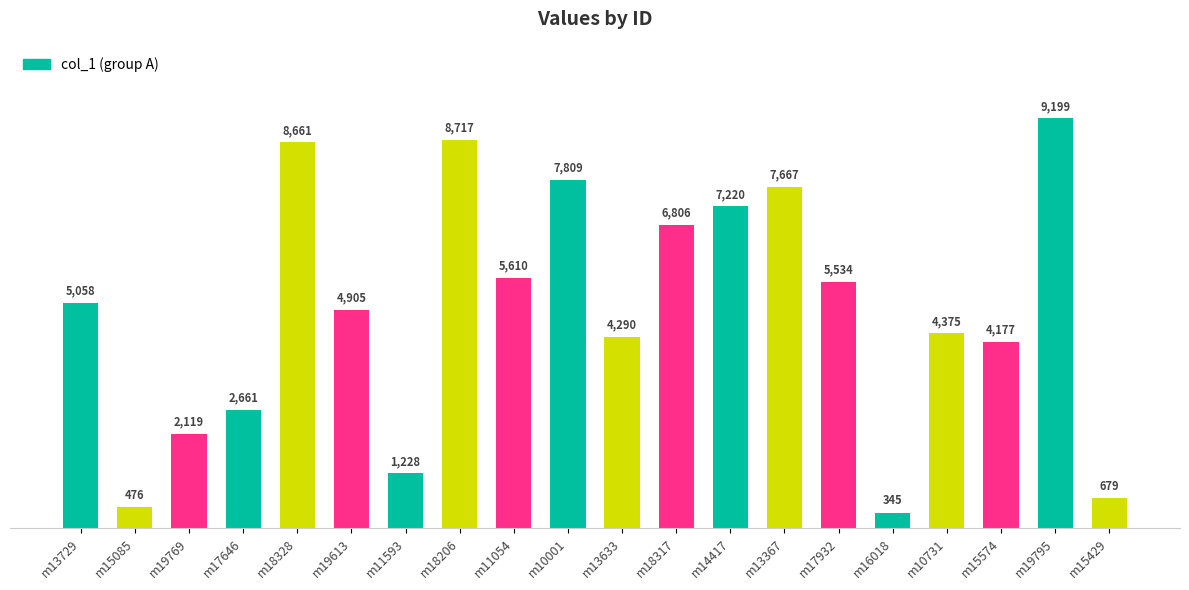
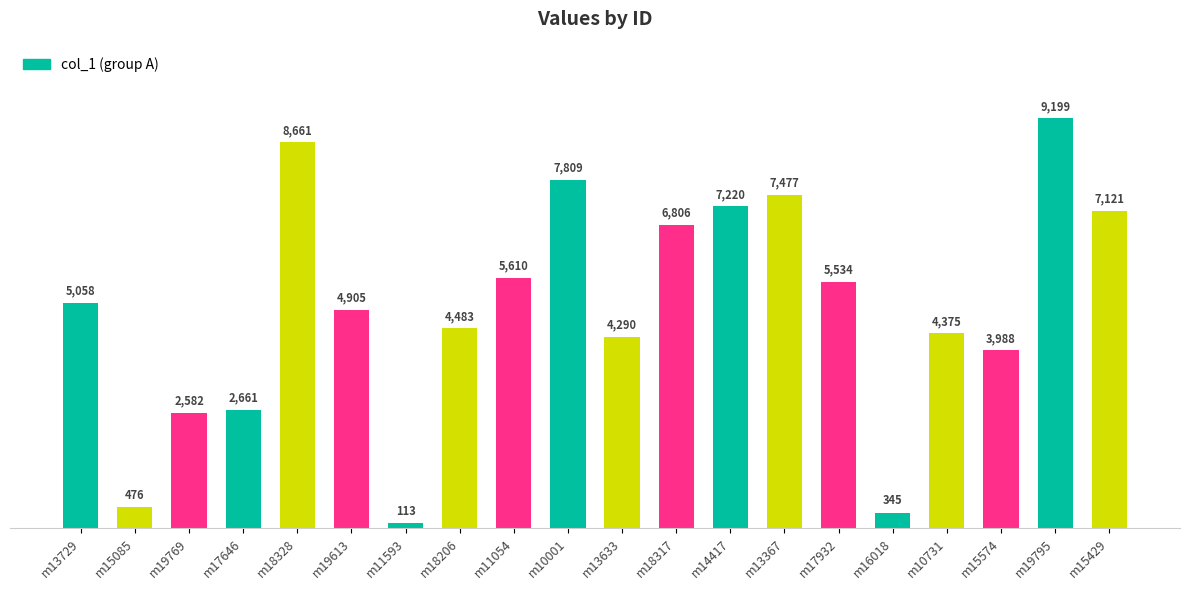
m19769: 2,119 -> 2,582
m11593: 1,228 -> 113
m18206: 8,717 -> 4,483
m13367: 7,667 -> 7,477
m15574: 4,177 -> 3,988
m15429: 679 -> 7,121
